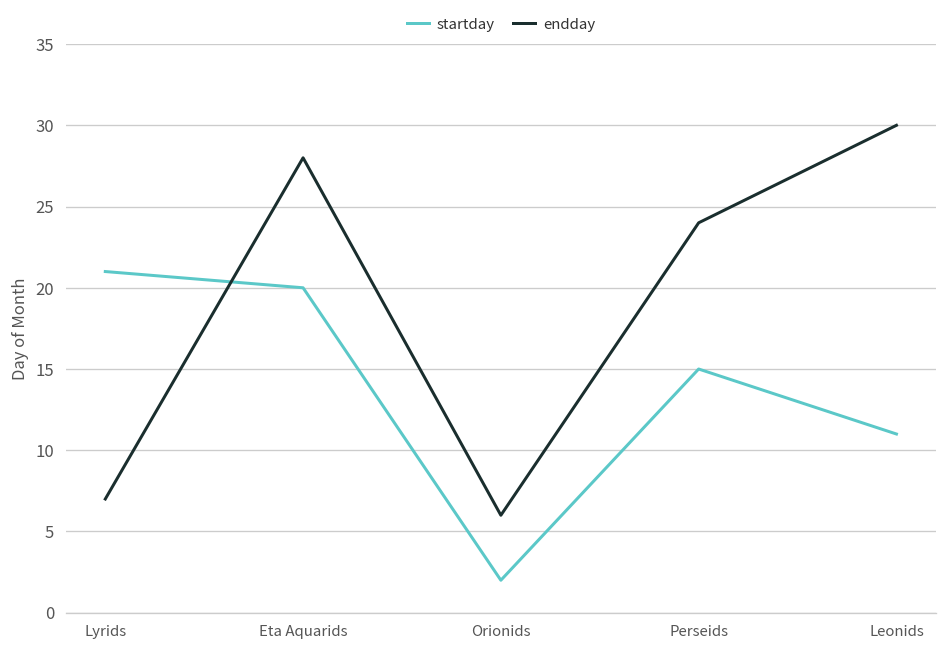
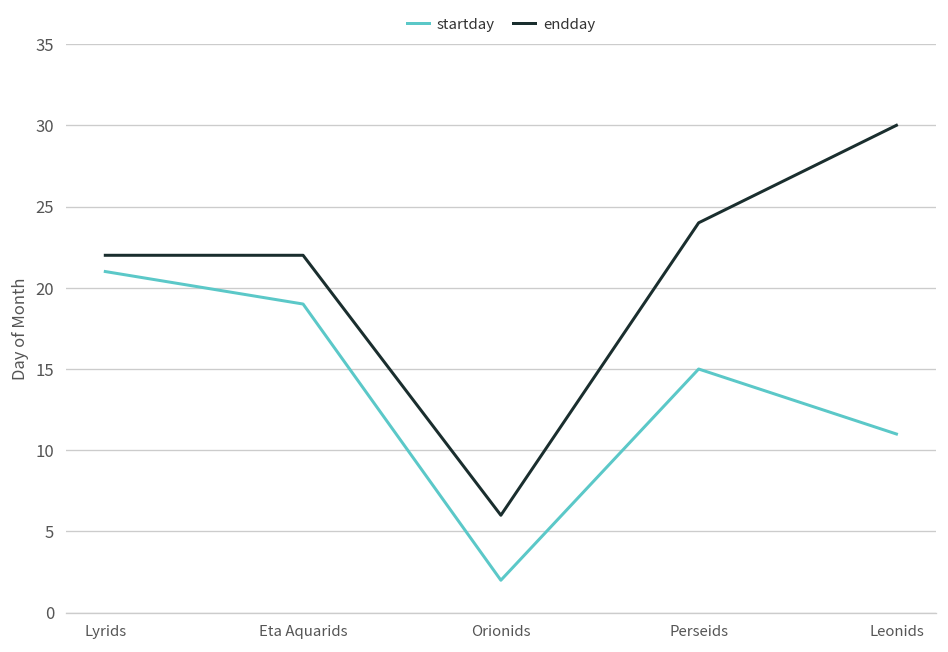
endday, Lyrids: 7 -> 22
startday, Eta Aquarids: 20 -> 19
endday, Eta Aquarids: 28 -> 22
